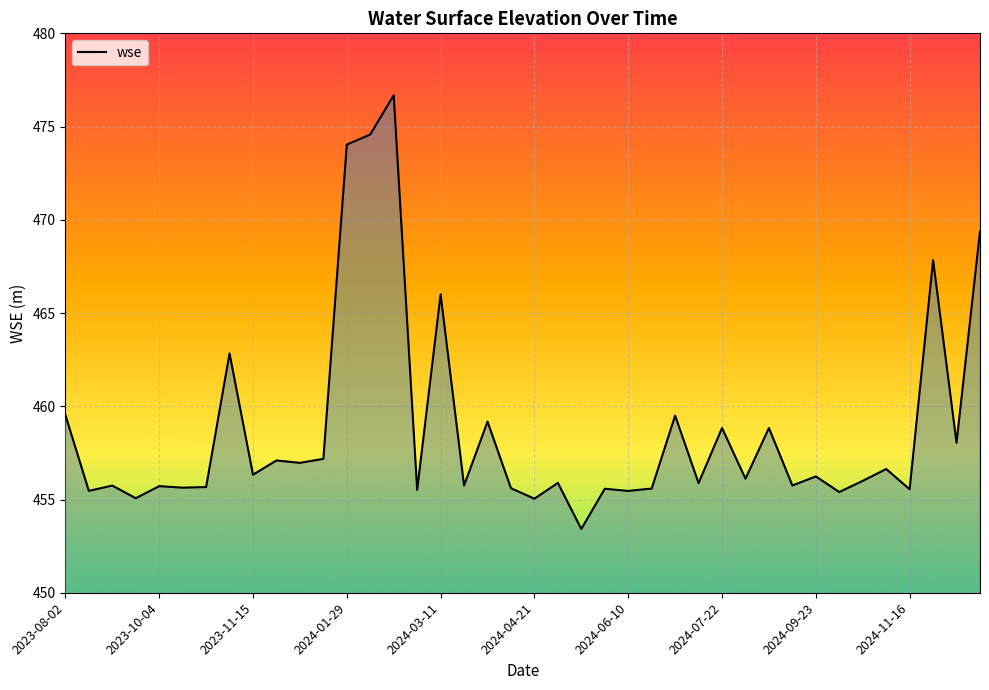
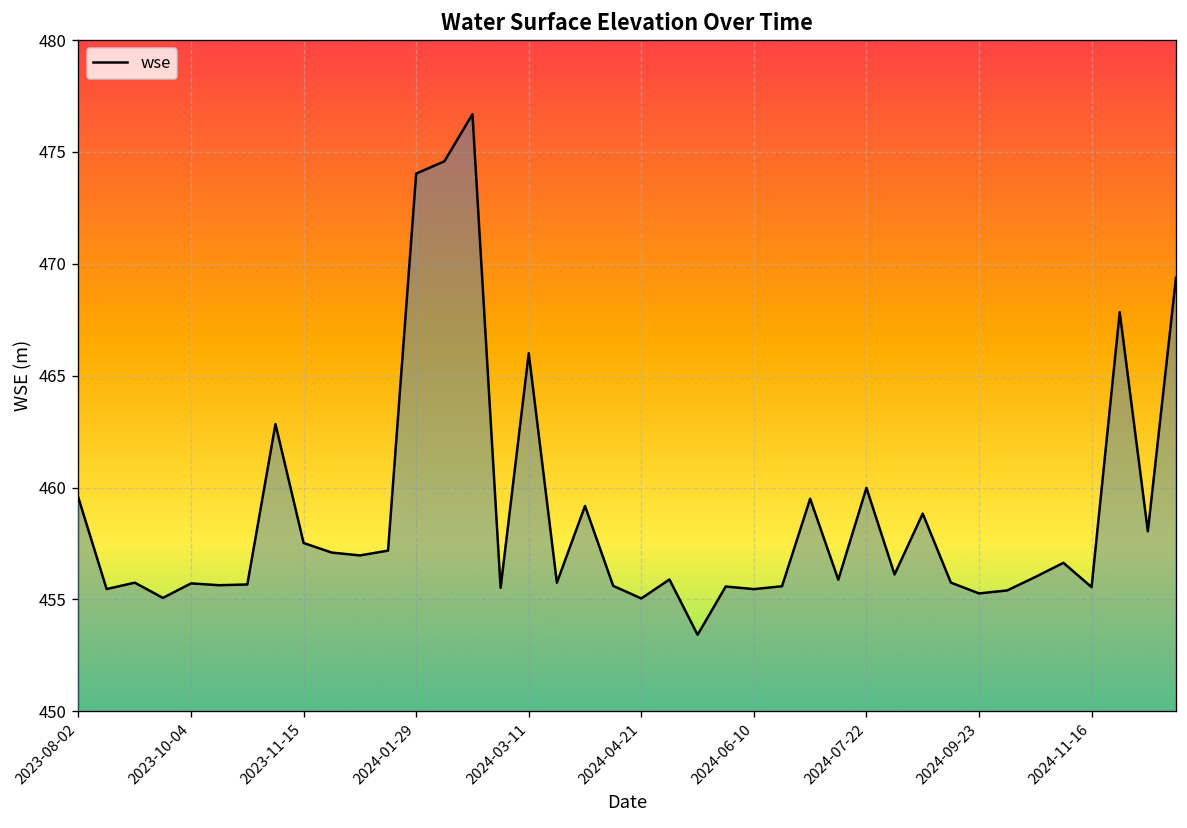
2023-11-15: 456.3 -> 457.5
2024-07-22: 458.8 -> 460.0
2024-09-23: 456.2 -> 455.3
